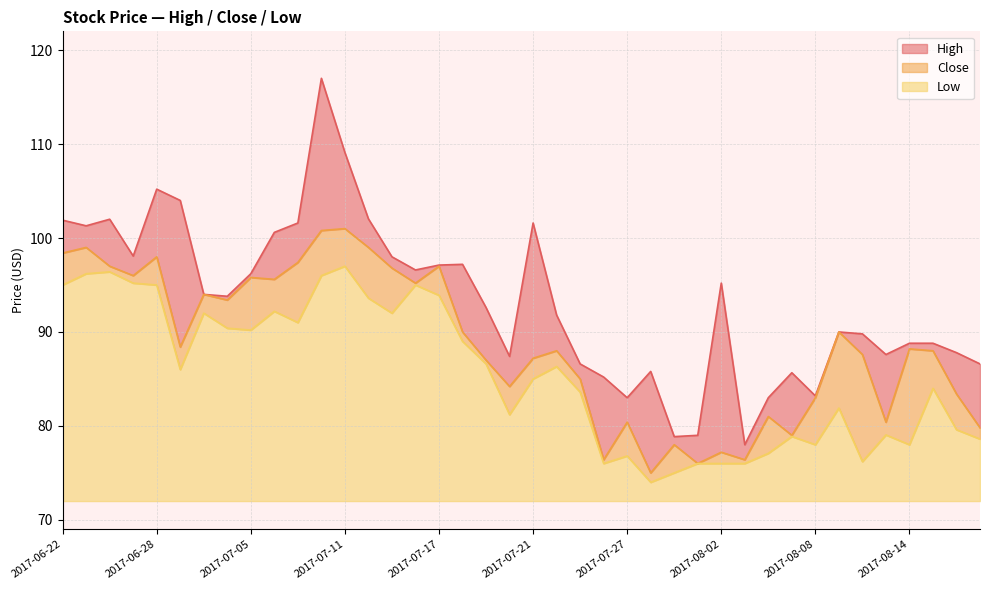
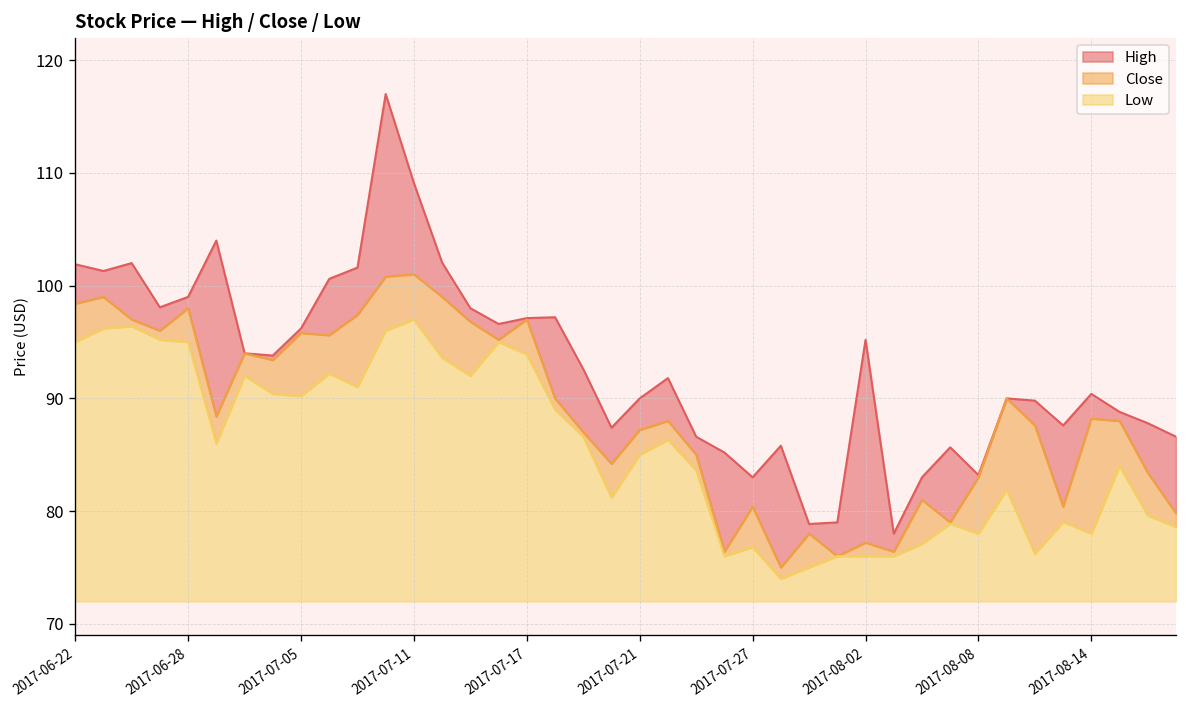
High, 2017-06-28: 105 -> 99
High, 2017-07-21: 102 -> 90
High, 2017-08-14: 89 -> 90
